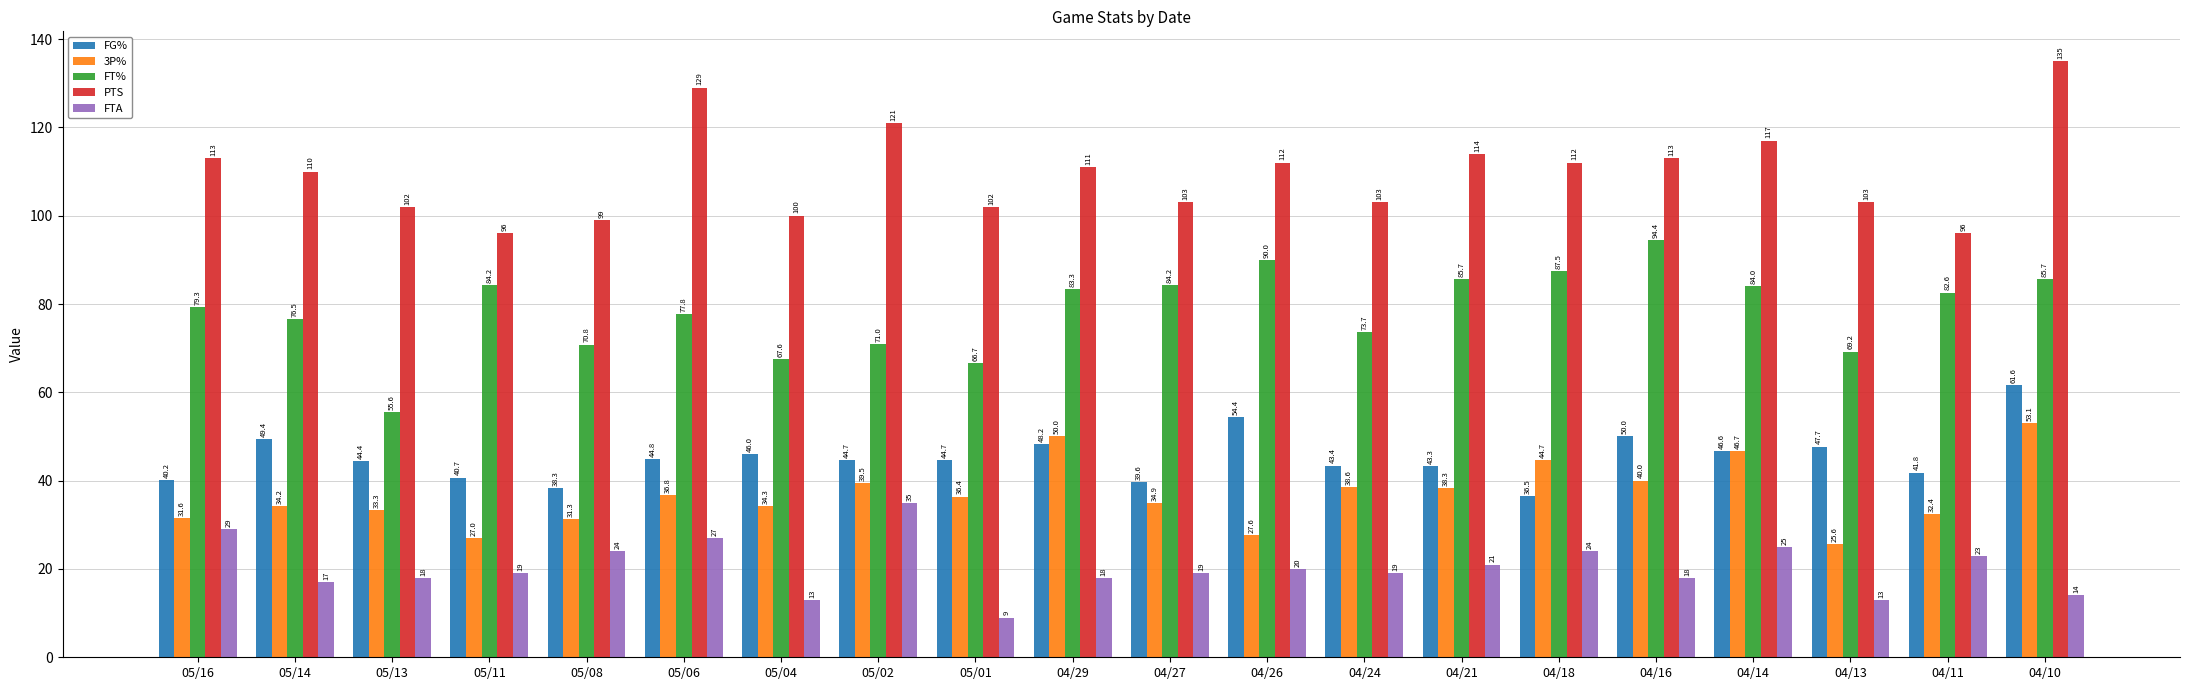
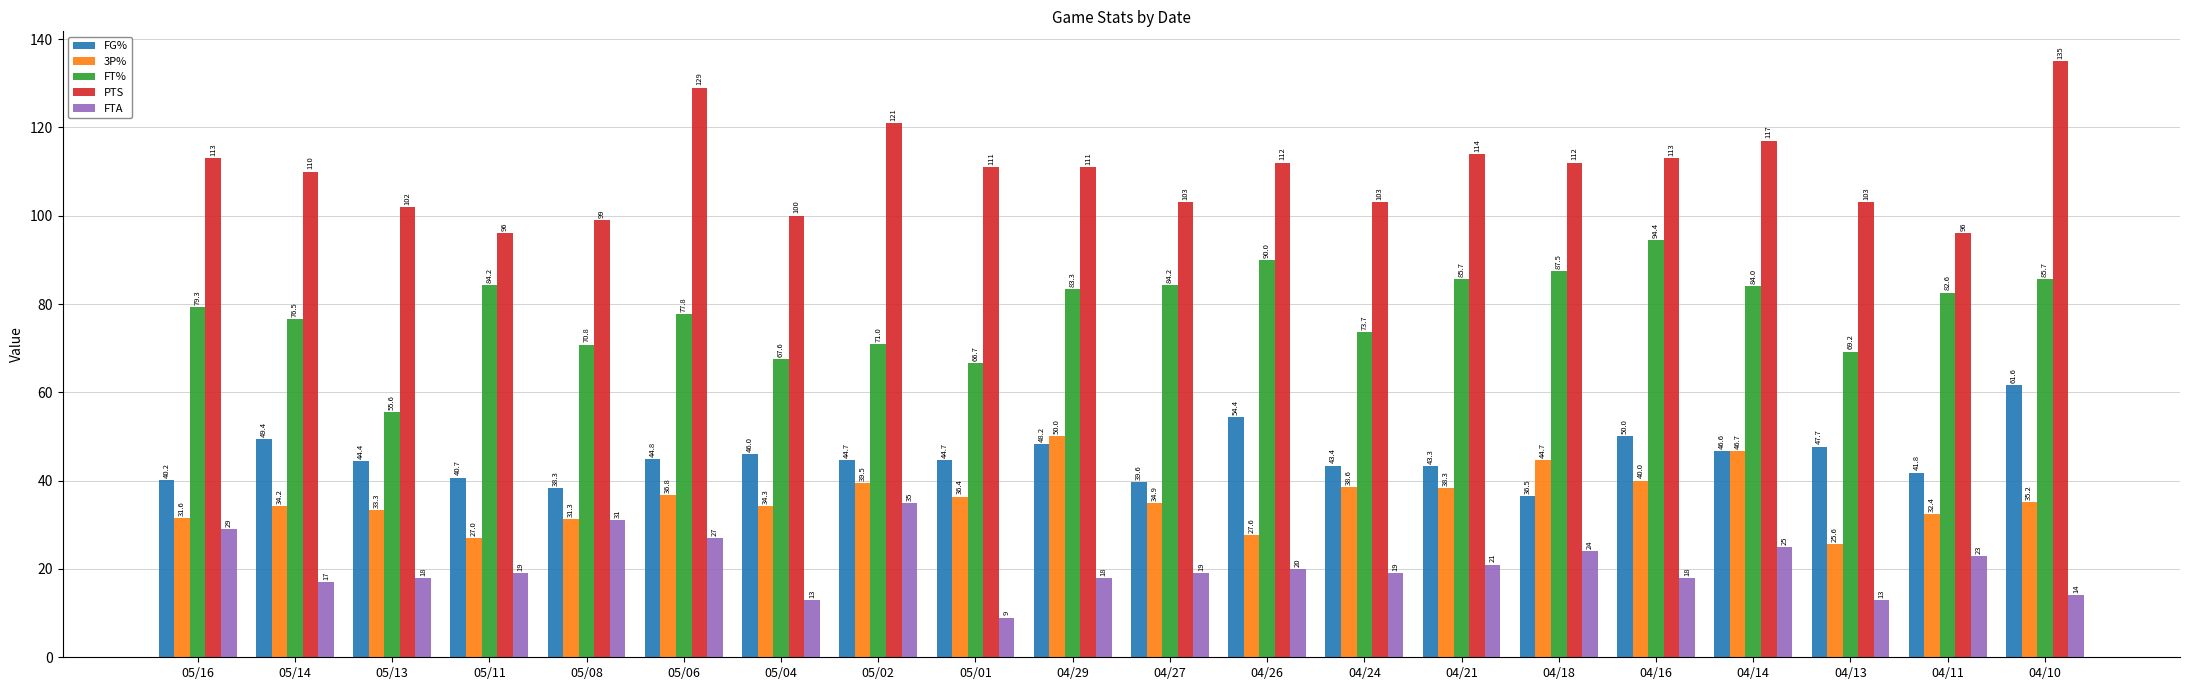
FTA, 05/08: 24 -> 31
PTS, 05/01: 102 -> 111
3P%, 04/10: 53.1 -> 35.2
